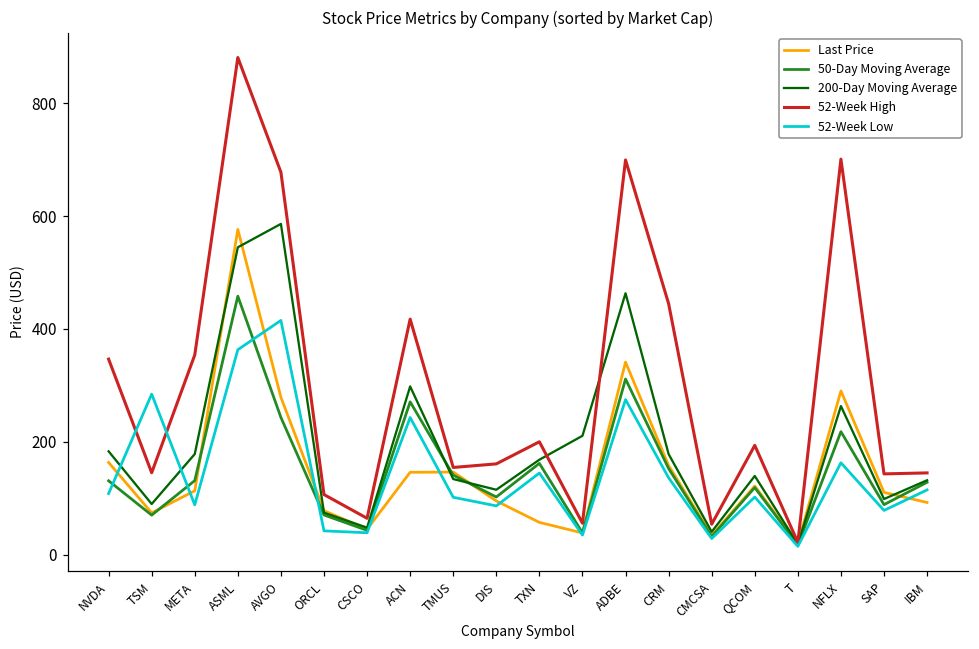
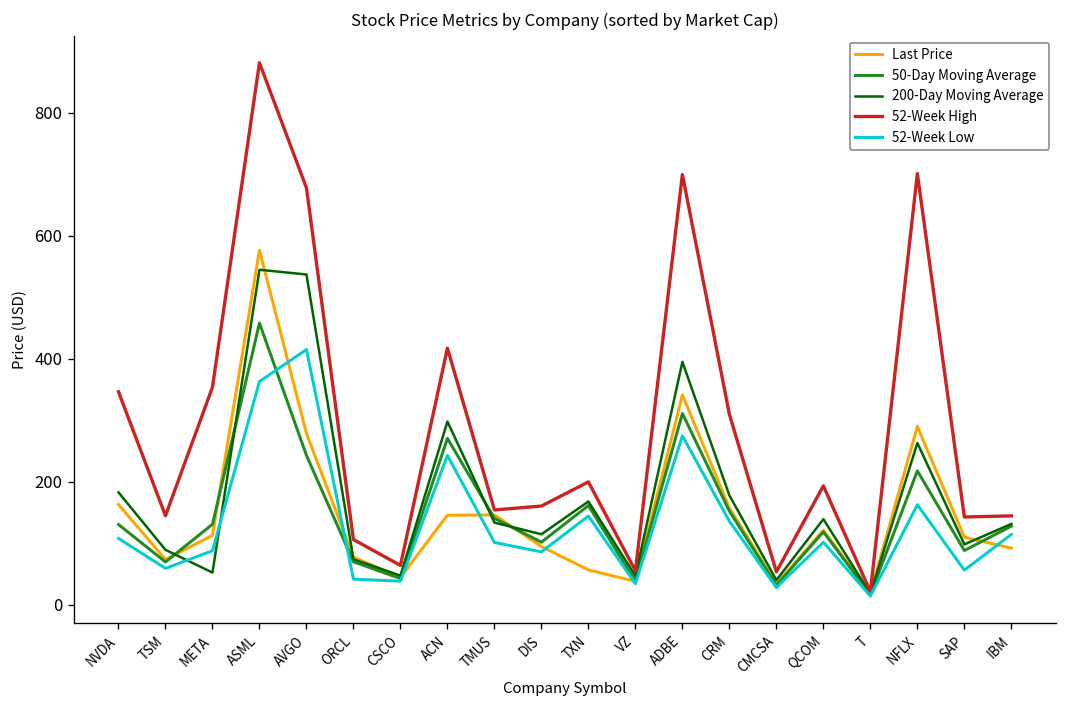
52-Week Low, TSM: 280 -> 60
200-Day Moving Average, META: 180 -> 50
200-Day Moving Average, AVGO: 590 -> 540
200-Day Moving Average, VZ: 210 -> 50
200-Day Moving Average, ADBE: 460 -> 400
52-Week High, CRM: 440 -> 310
52-Week Low, SAP: 80 -> 60
